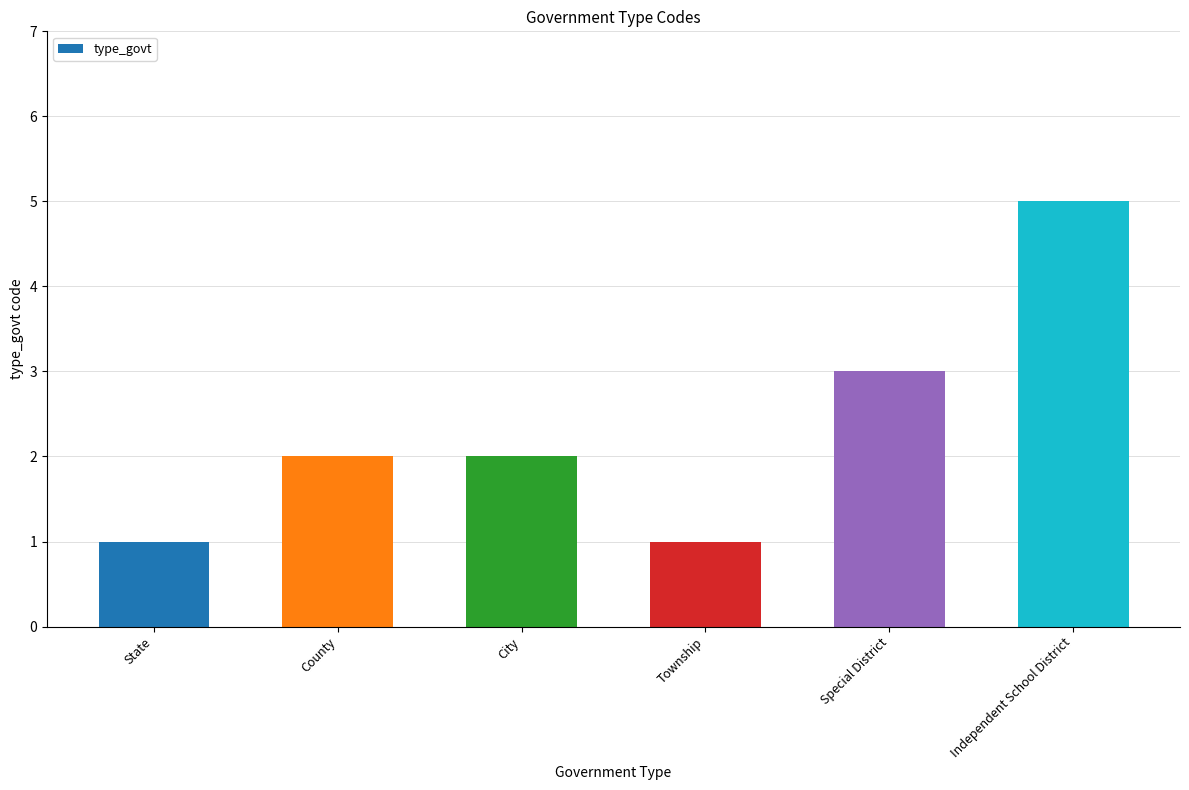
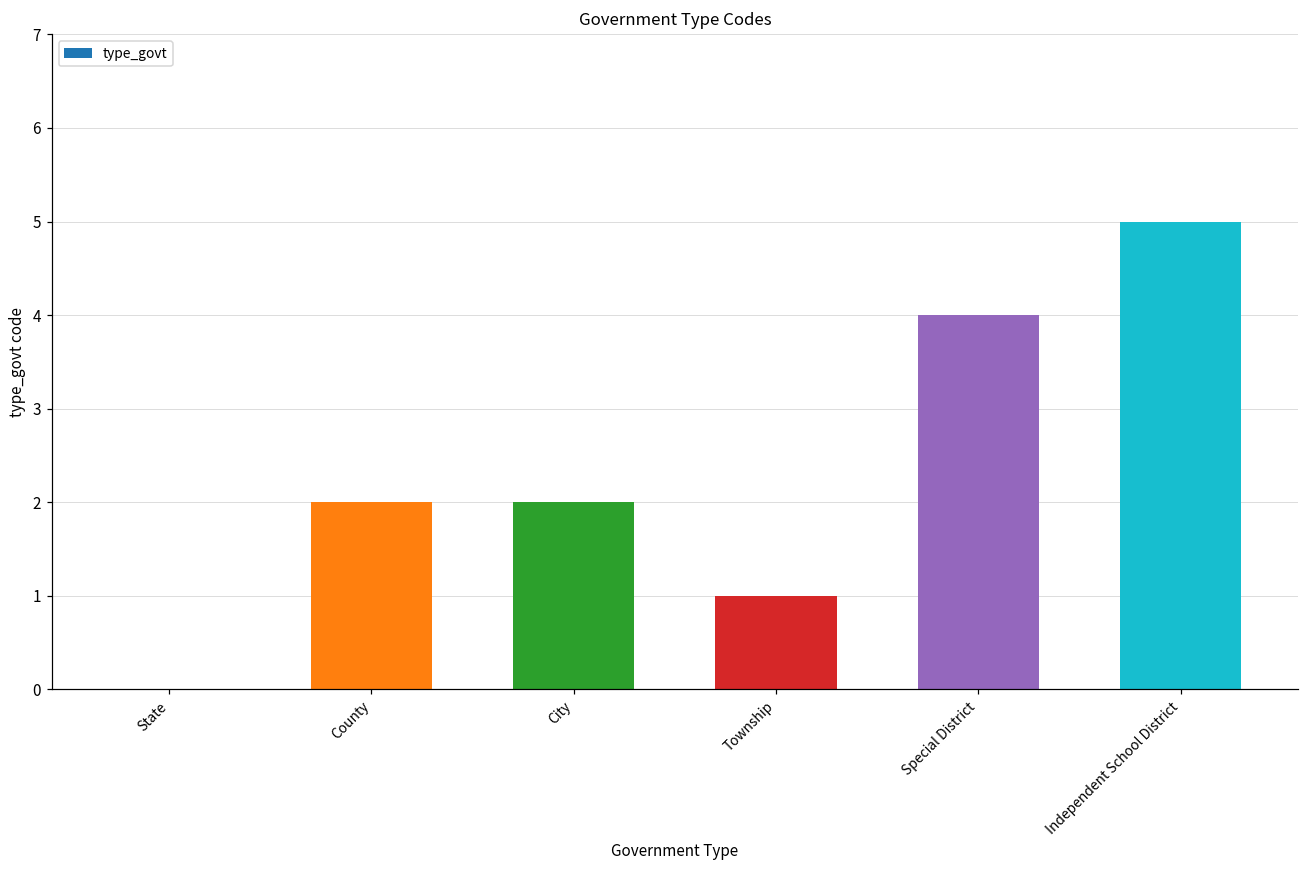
State: 1 -> 0
Special District: 3 -> 4
